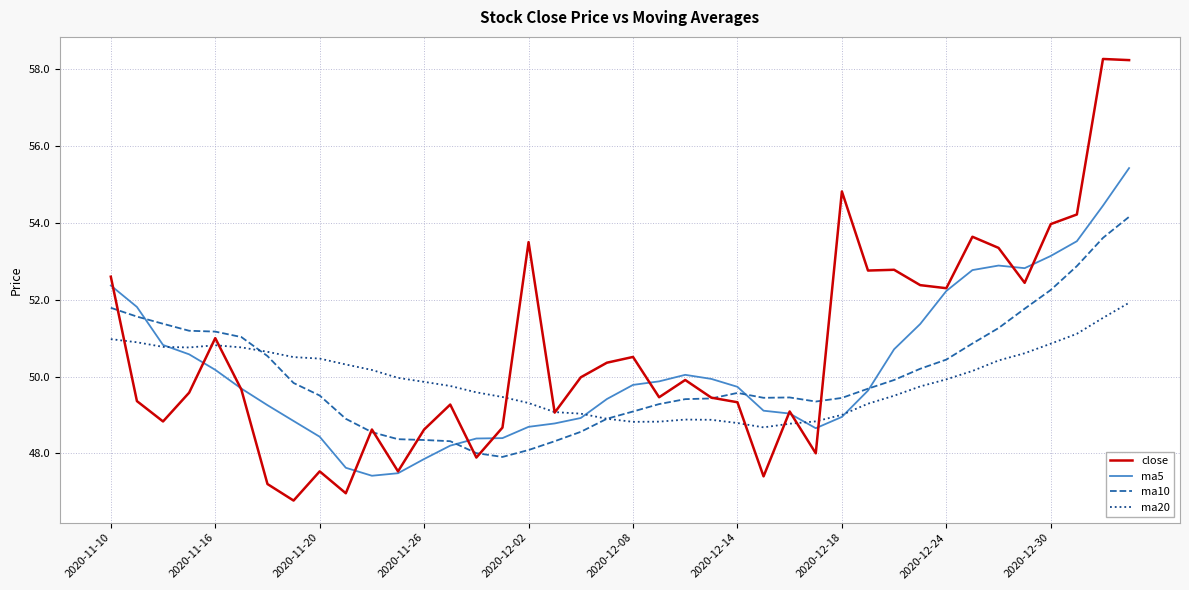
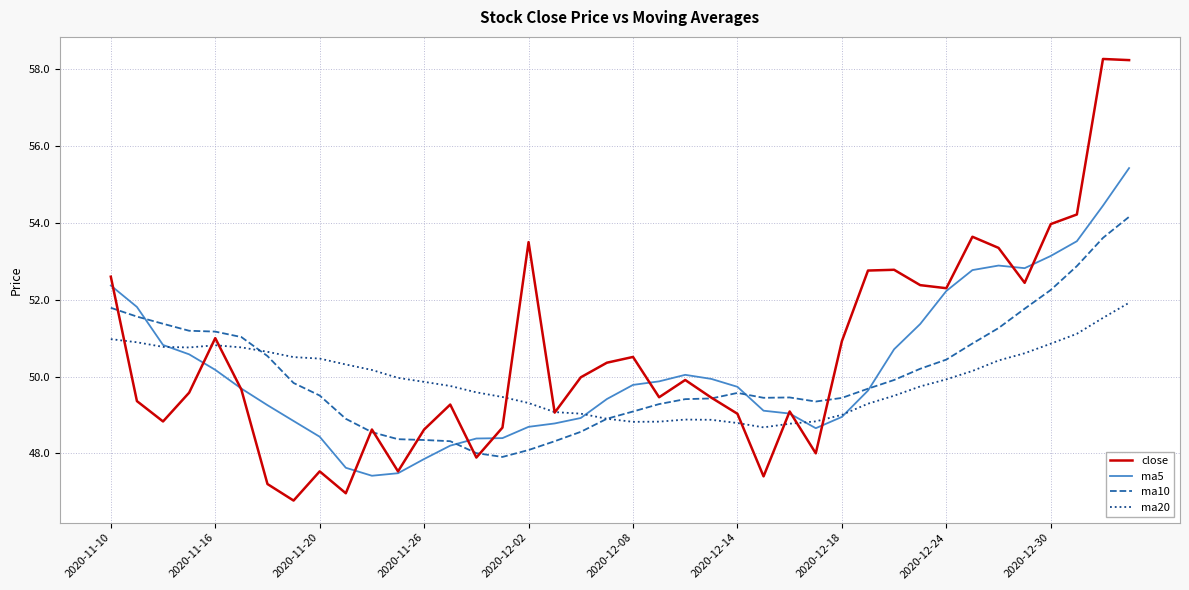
close, 2020-12-14: 49.3 -> 49.0
close, 2020-12-18: 54.8 -> 50.9
